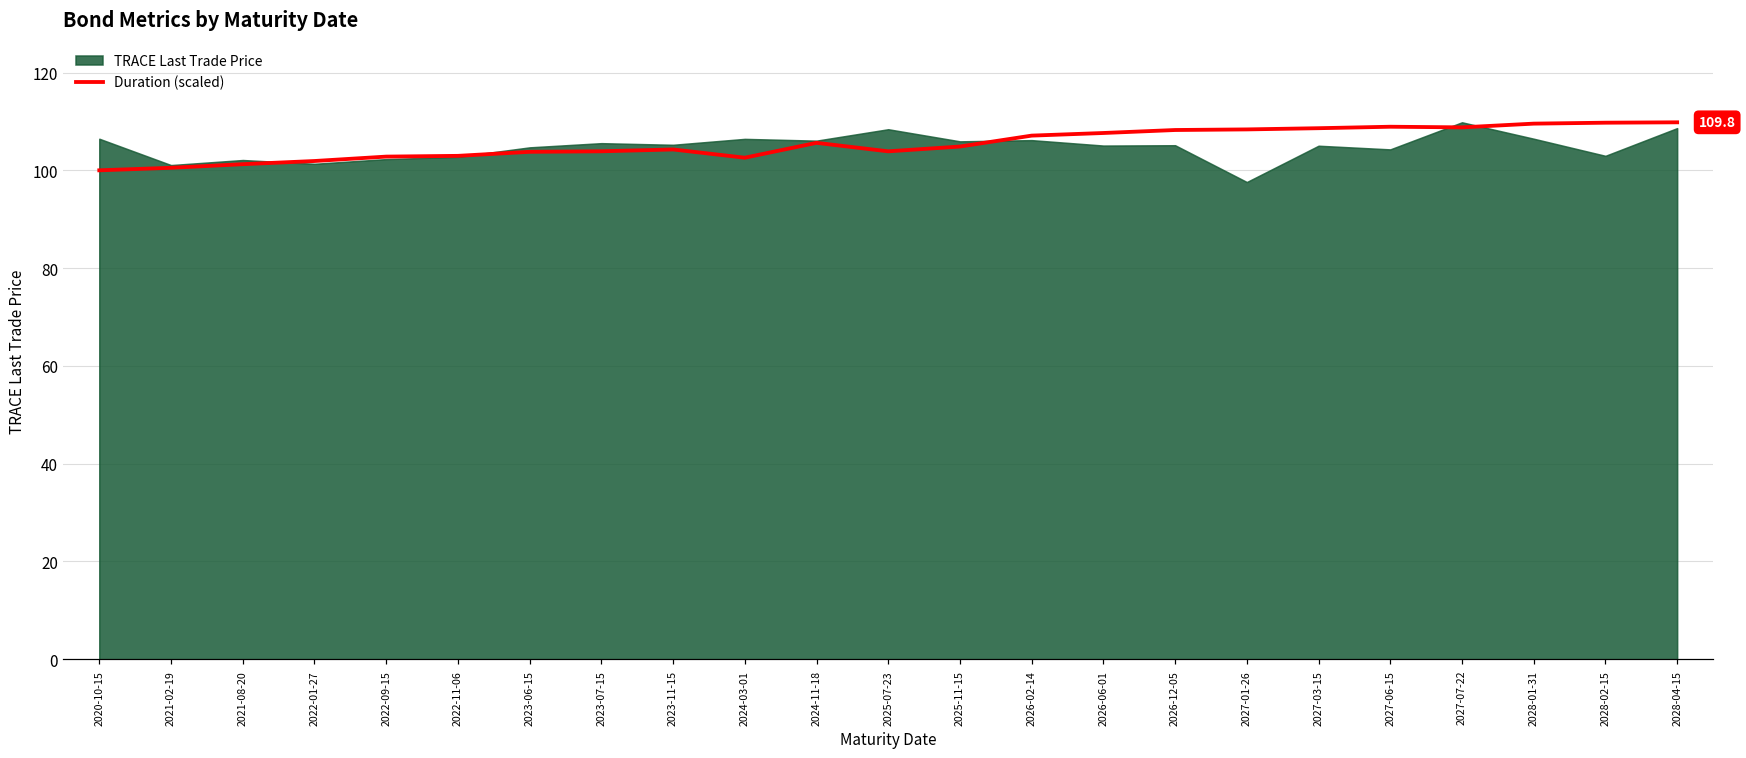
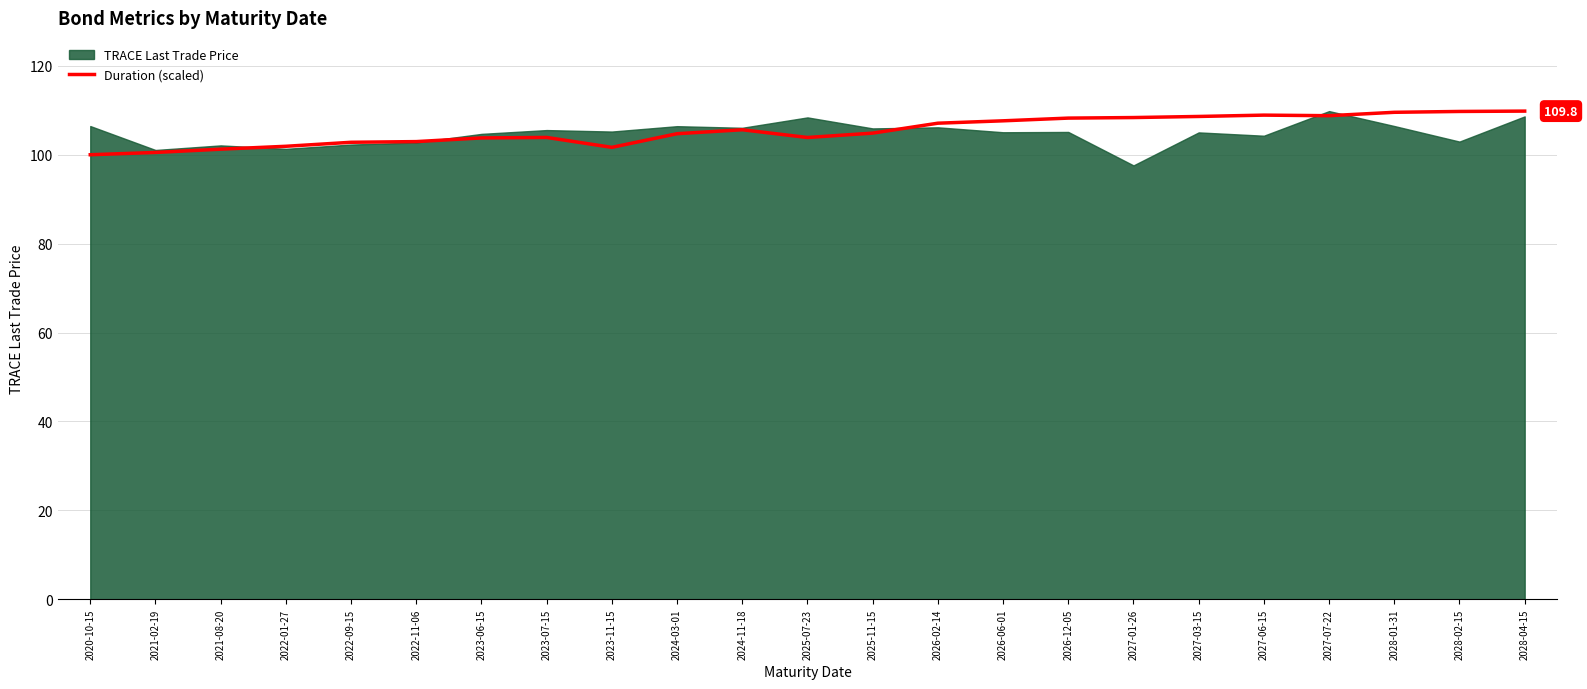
Duration (scaled), 2023-11-15: 104 -> 102
Duration (scaled), 2024-03-01: 103 -> 105
